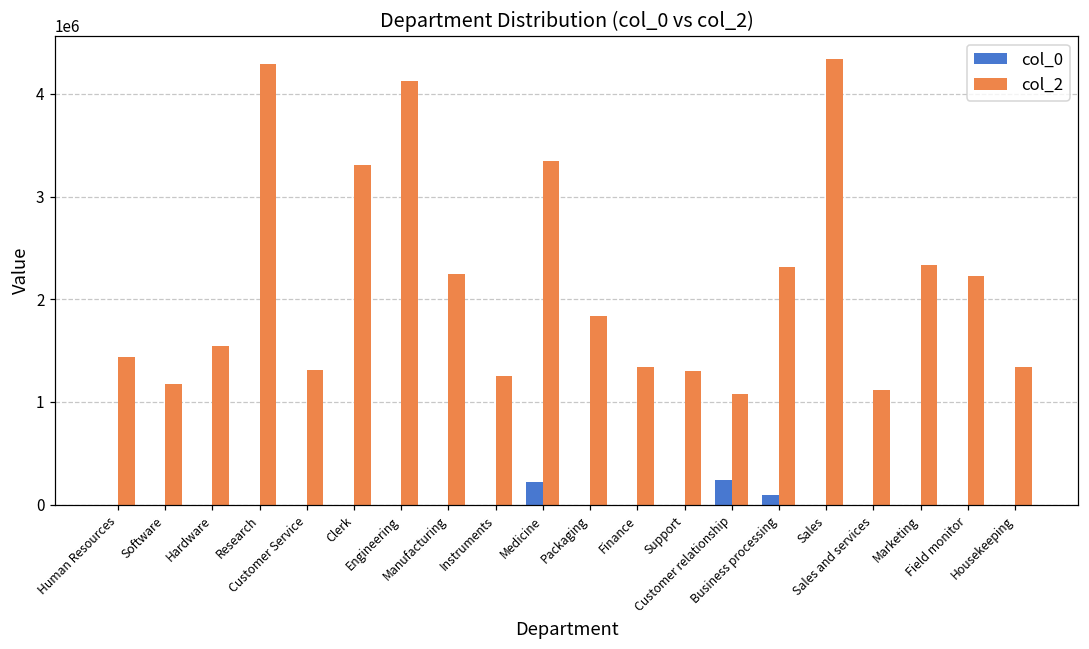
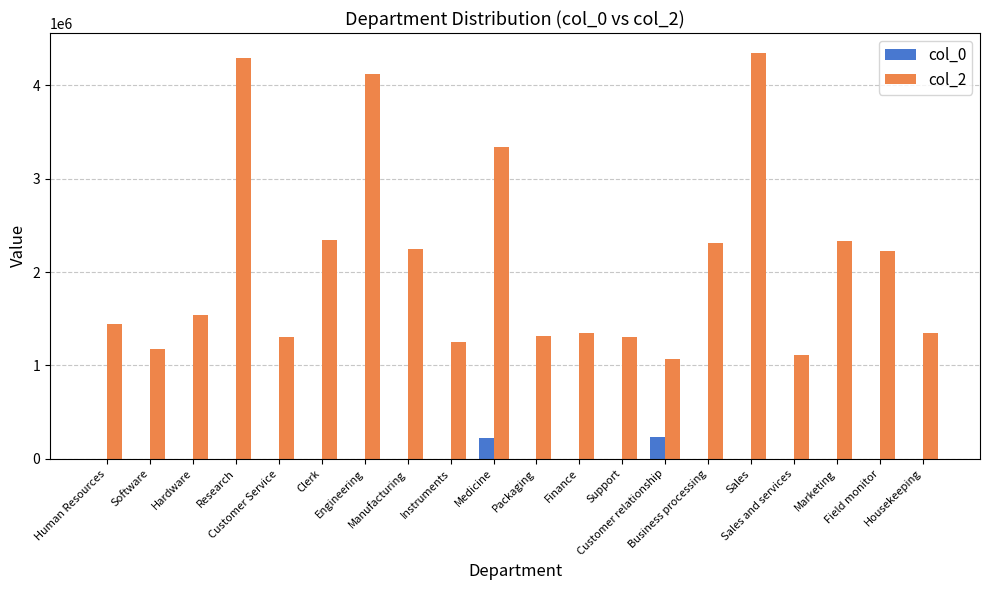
col_2, Clerk: 3300000 -> 2300000
col_2, Packaging: 1800000 -> 1300000
col_0, Business processing: 100000 -> 0
